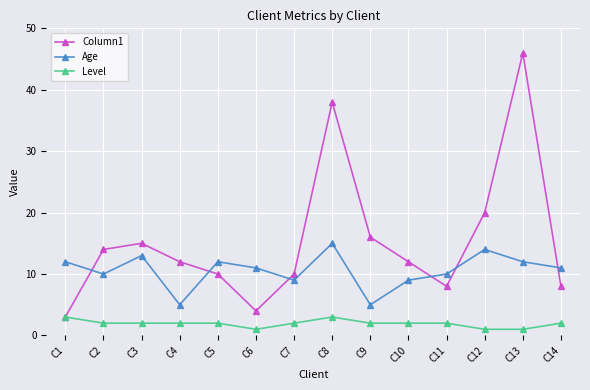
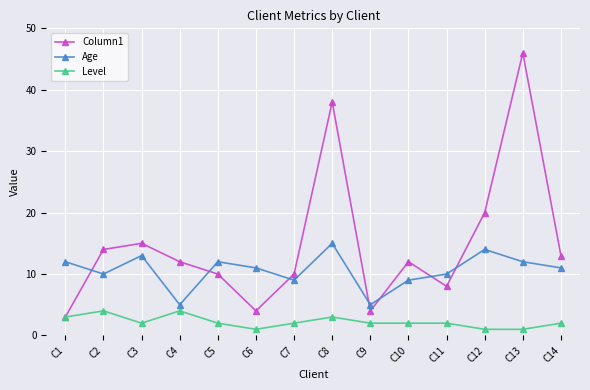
Level, C2: 2 -> 4
Level, C4: 2 -> 4
Column1, C9: 16 -> 4
Column1, C14: 8 -> 13
